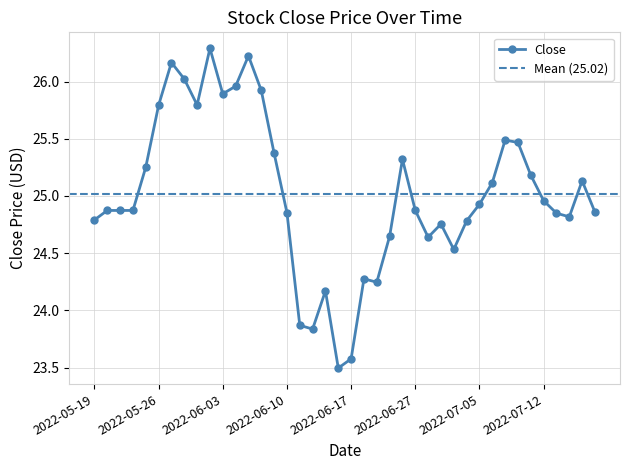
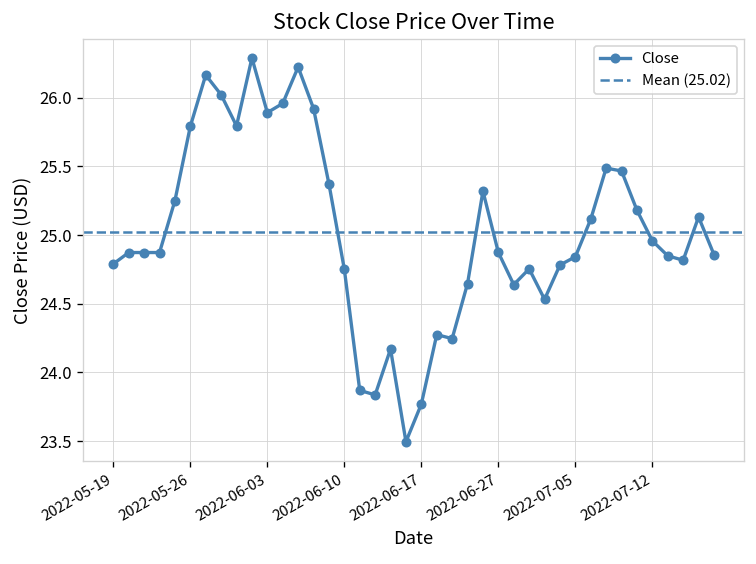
2022-06-10: 24.85 -> 24.75
2022-06-17: 23.58 -> 23.77
2022-07-05: 24.93 -> 24.84
